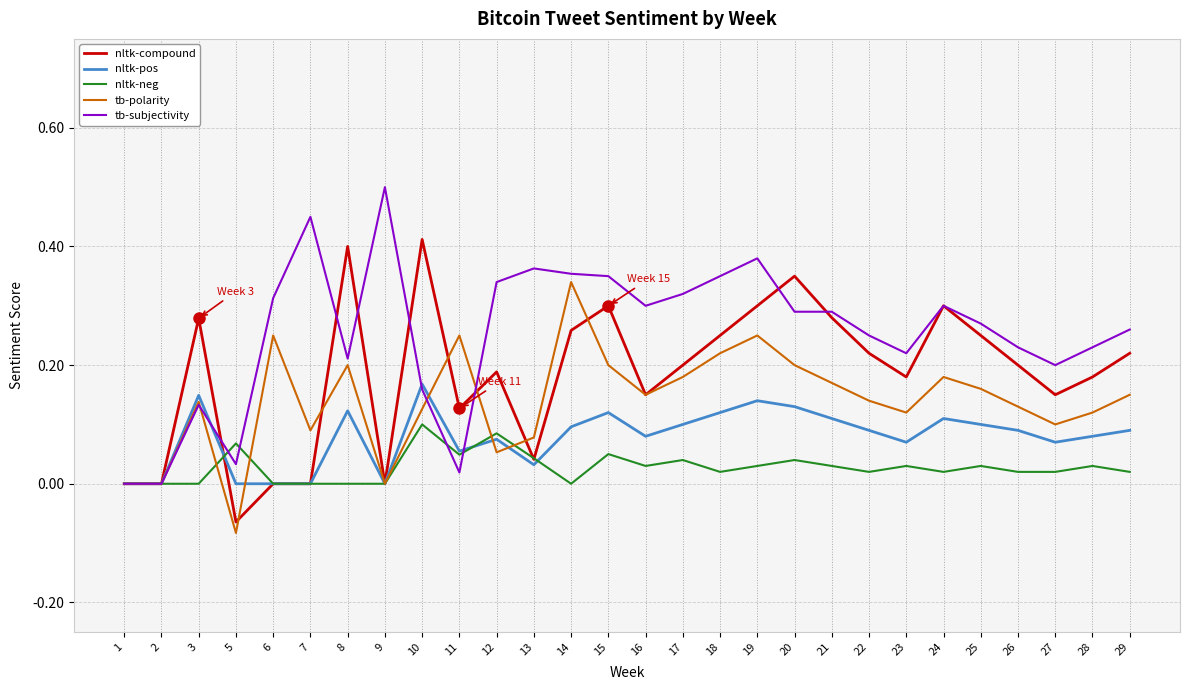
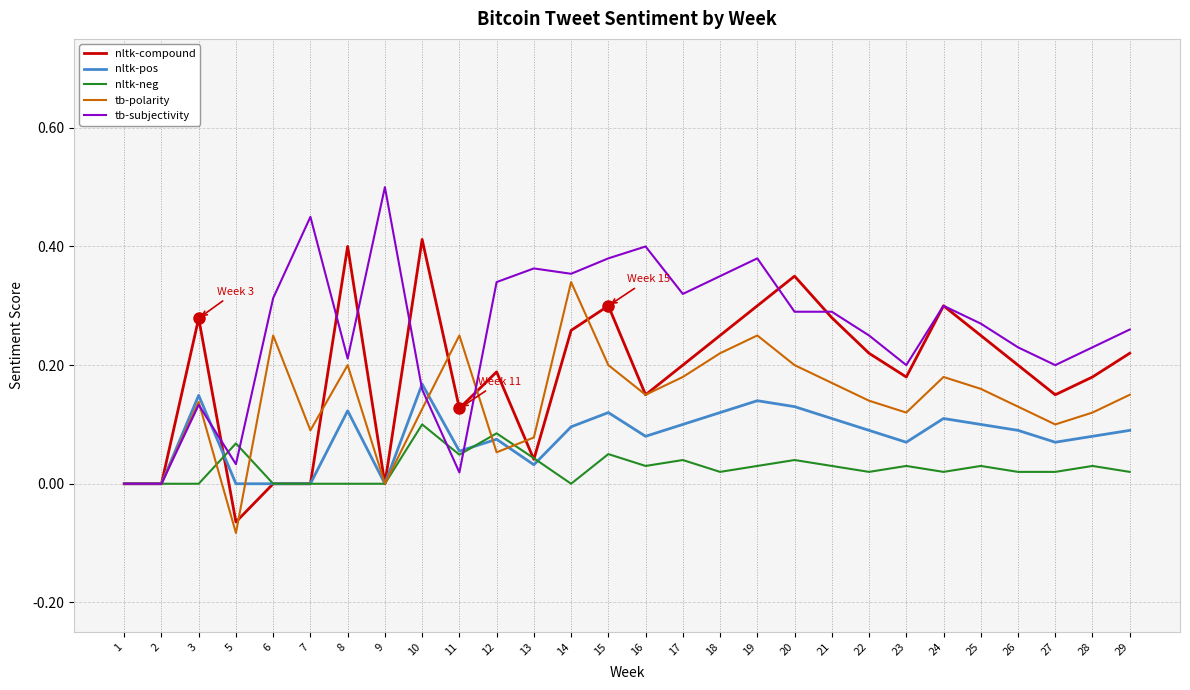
tb-subjectivity, 15: 0.35 -> 0.38
tb-subjectivity, 16: 0.3 -> 0.4
tb-subjectivity, 23: 0.22 -> 0.20
